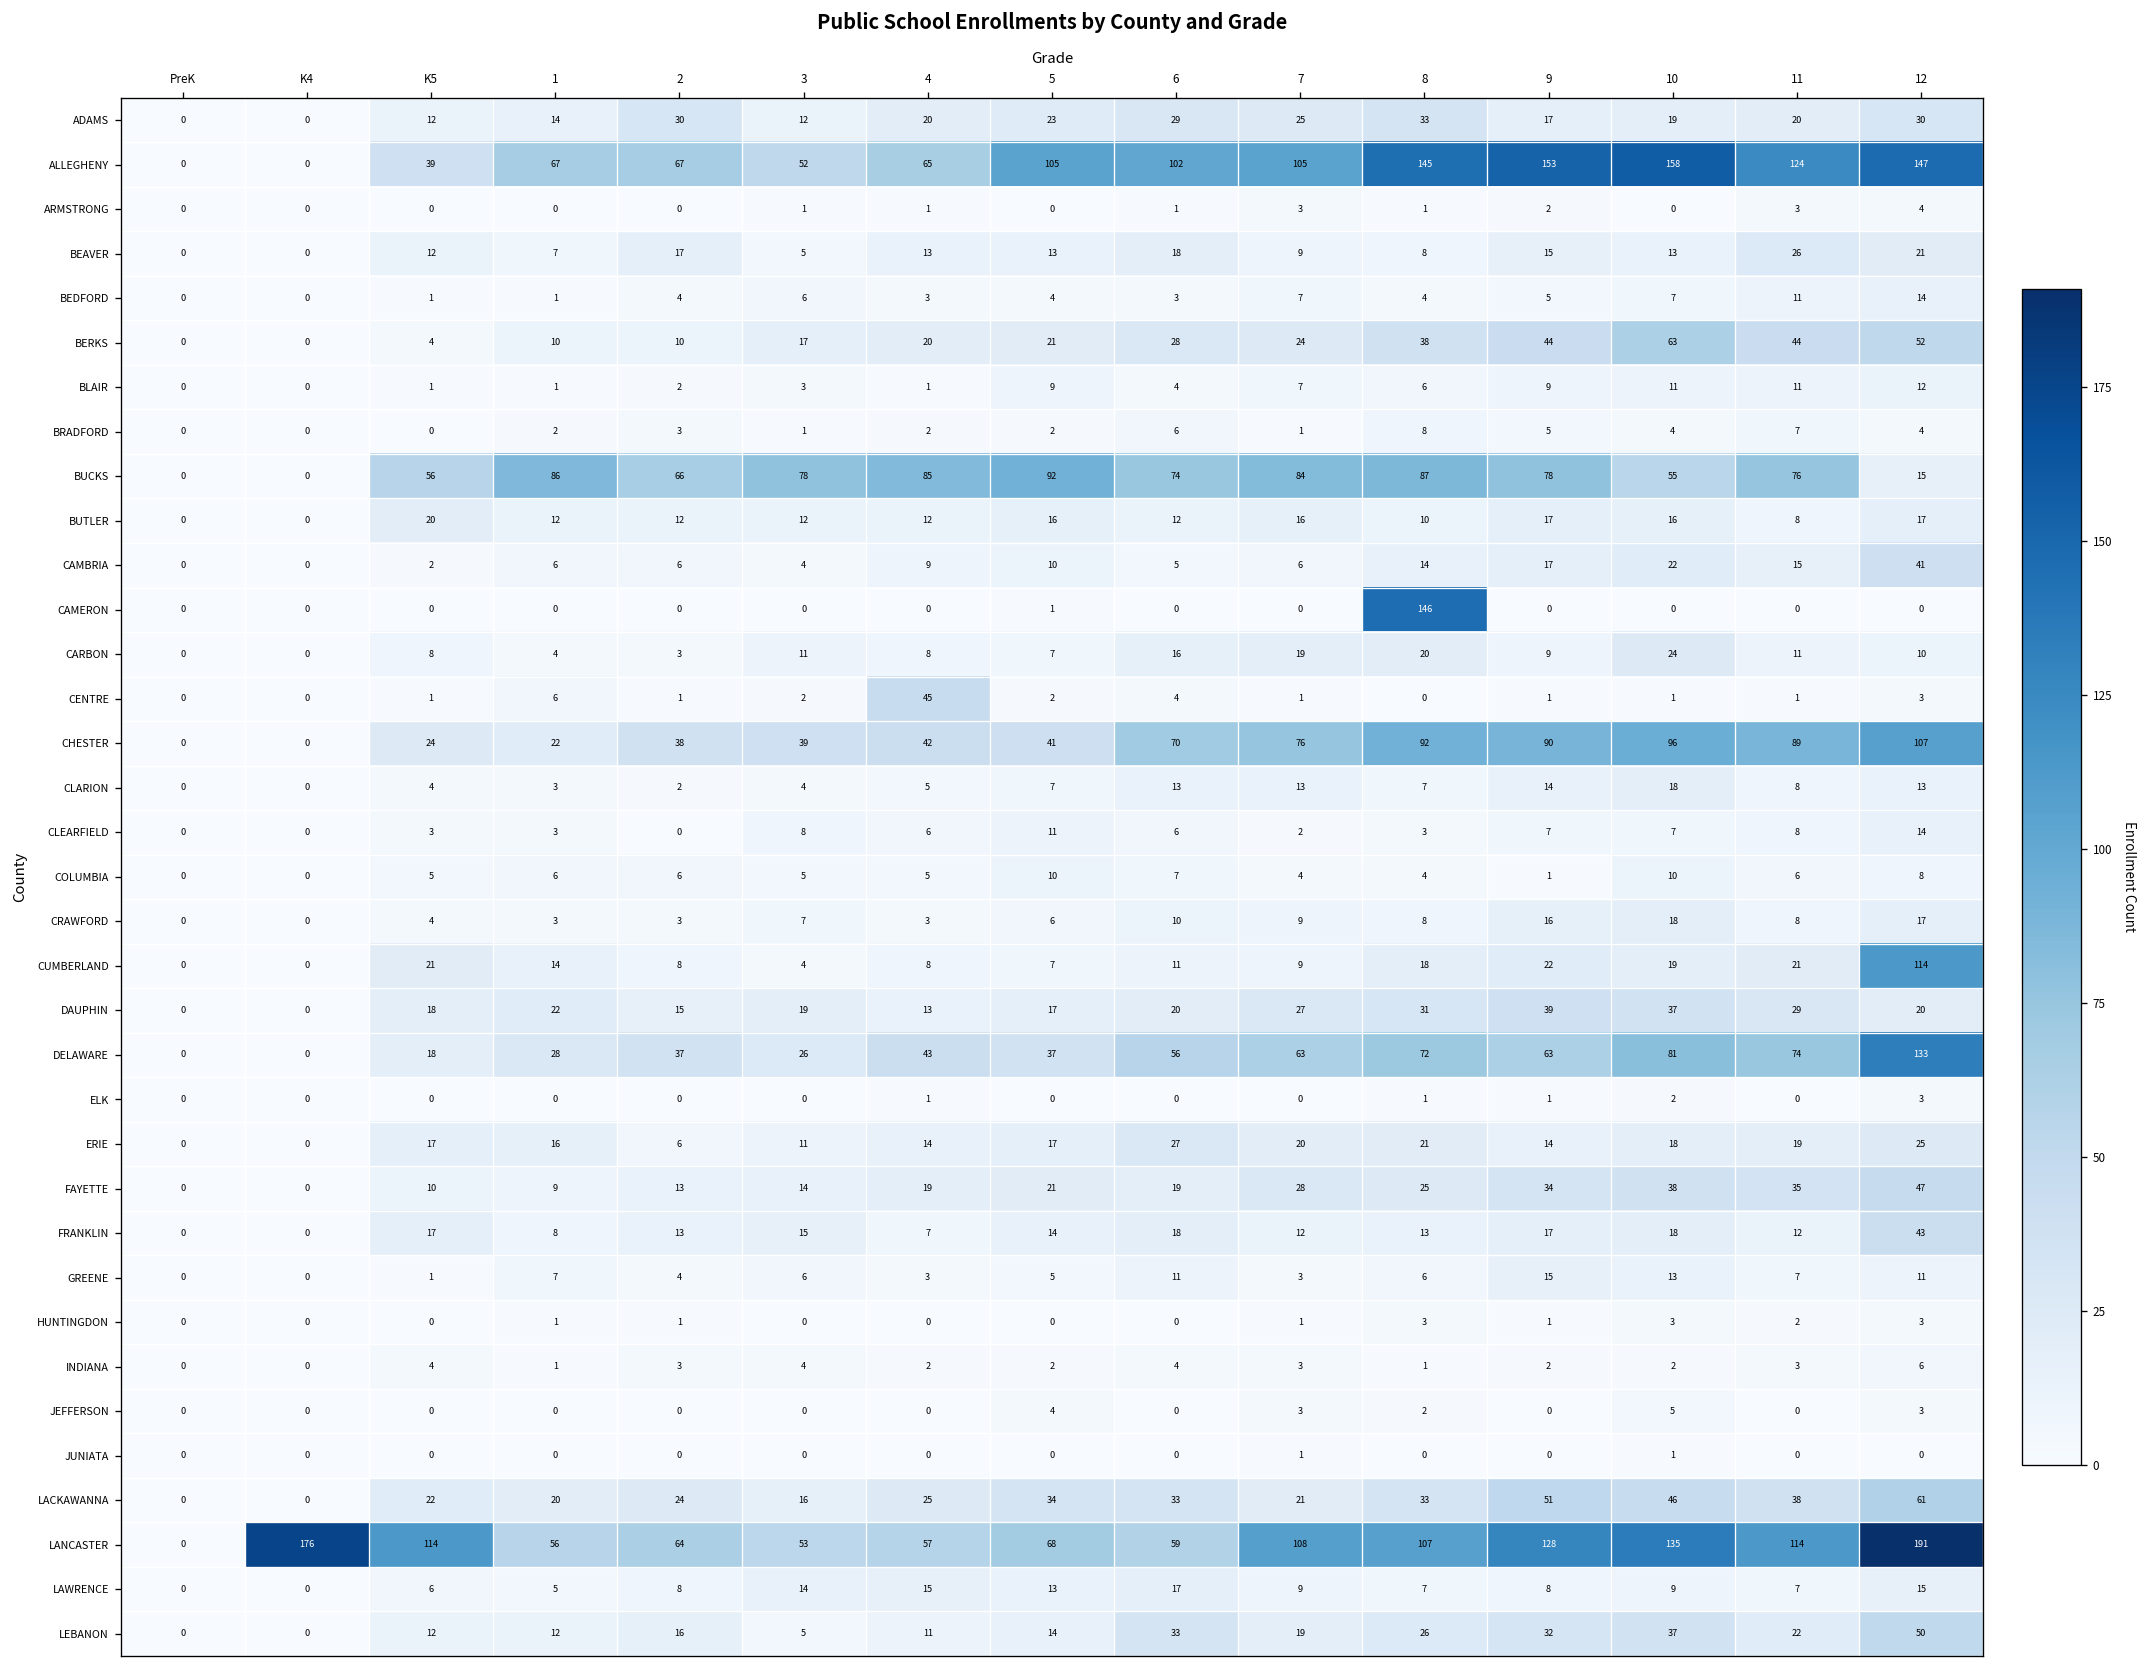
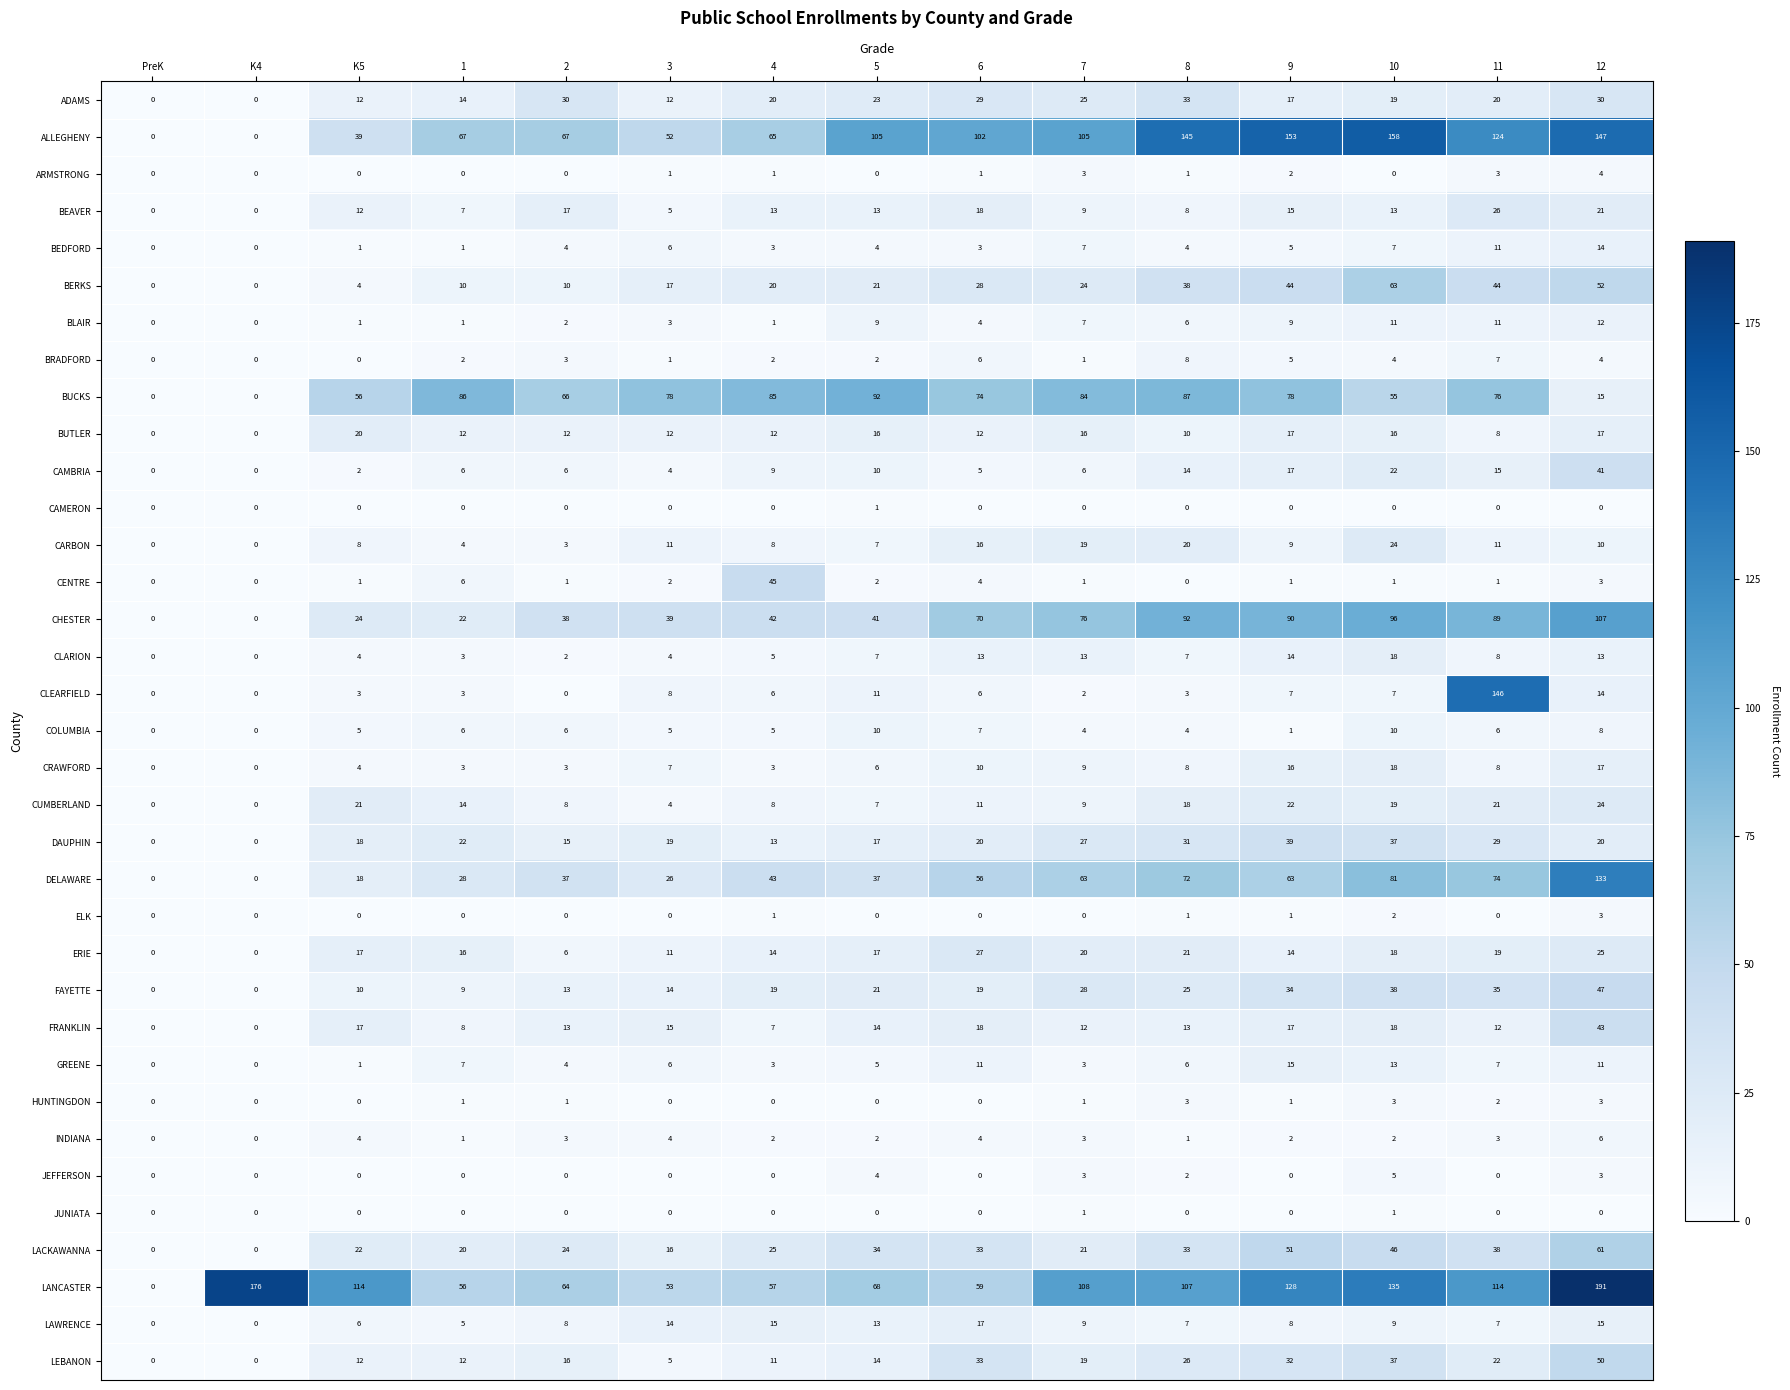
CAMERON, 8: 146 -> 0
CLEARFIELD, 11: 8 -> 146
CUMBERLAND, 12: 114 -> 24
